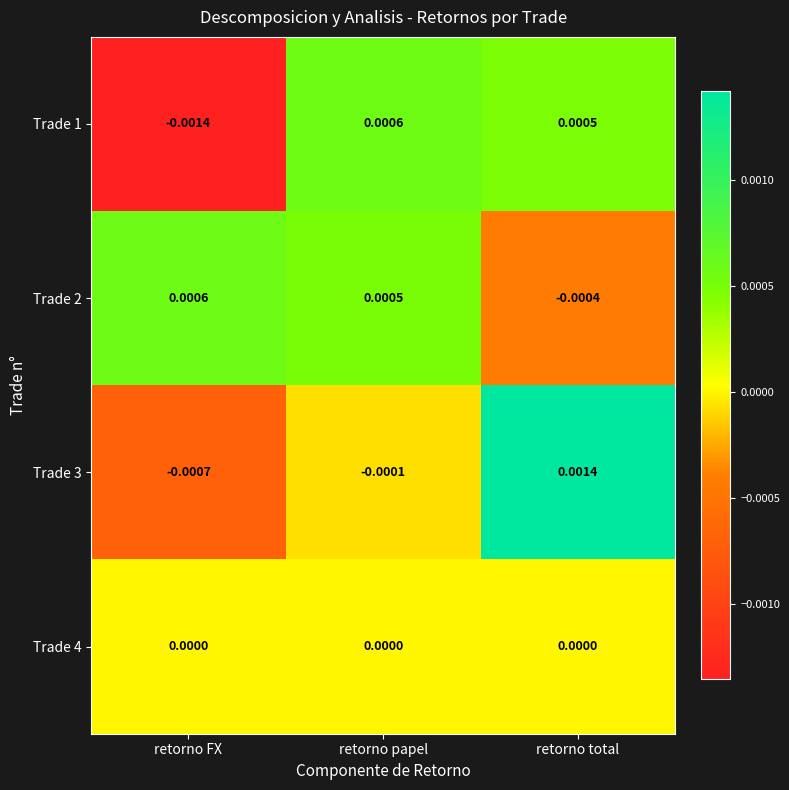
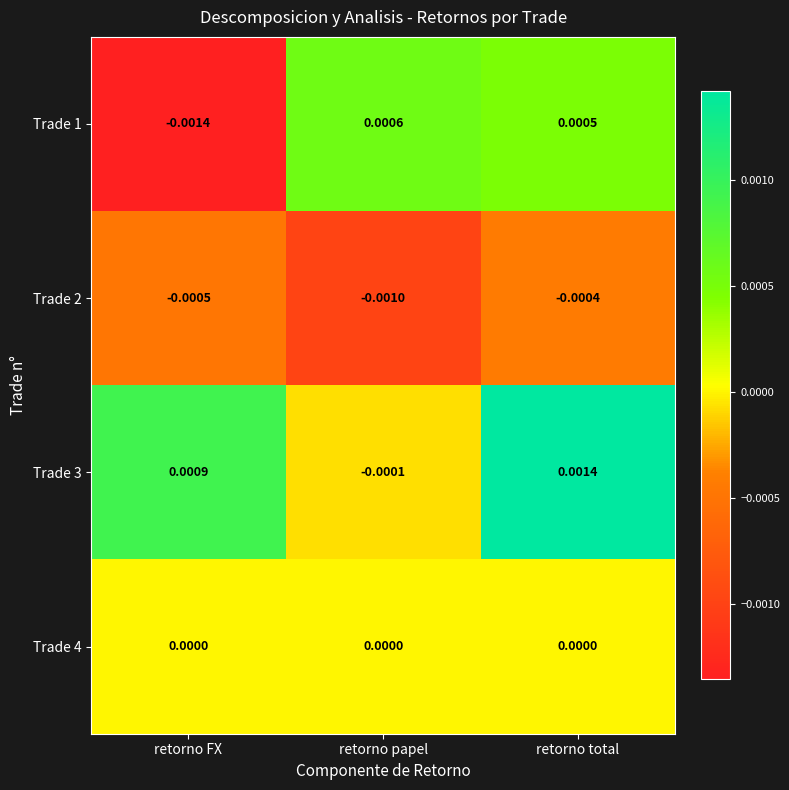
Trade 2, retorno FX: 0.0006 -> -0.0005
Trade 2, retorno papel: 0.0005 -> -0.0010
Trade 3, retorno FX: -0.0007 -> 0.0009
